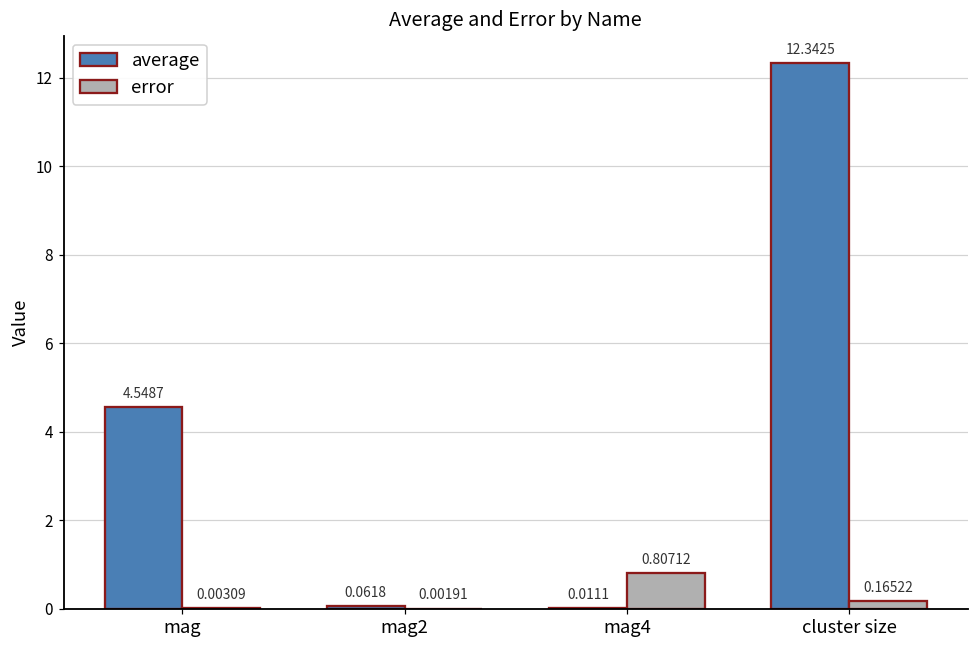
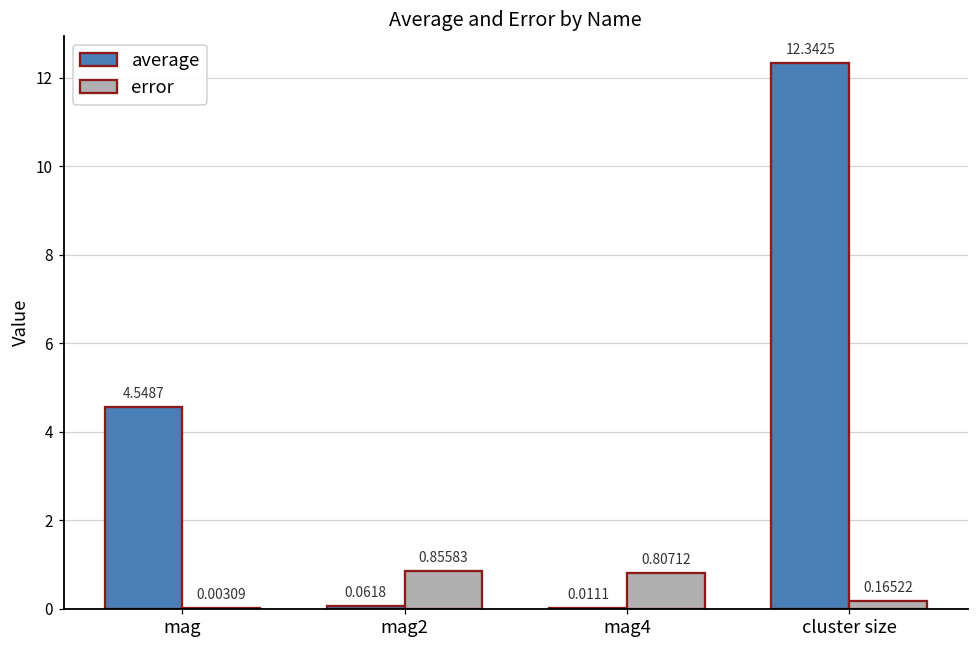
error, mag2: 0.00191 -> 0.85583
